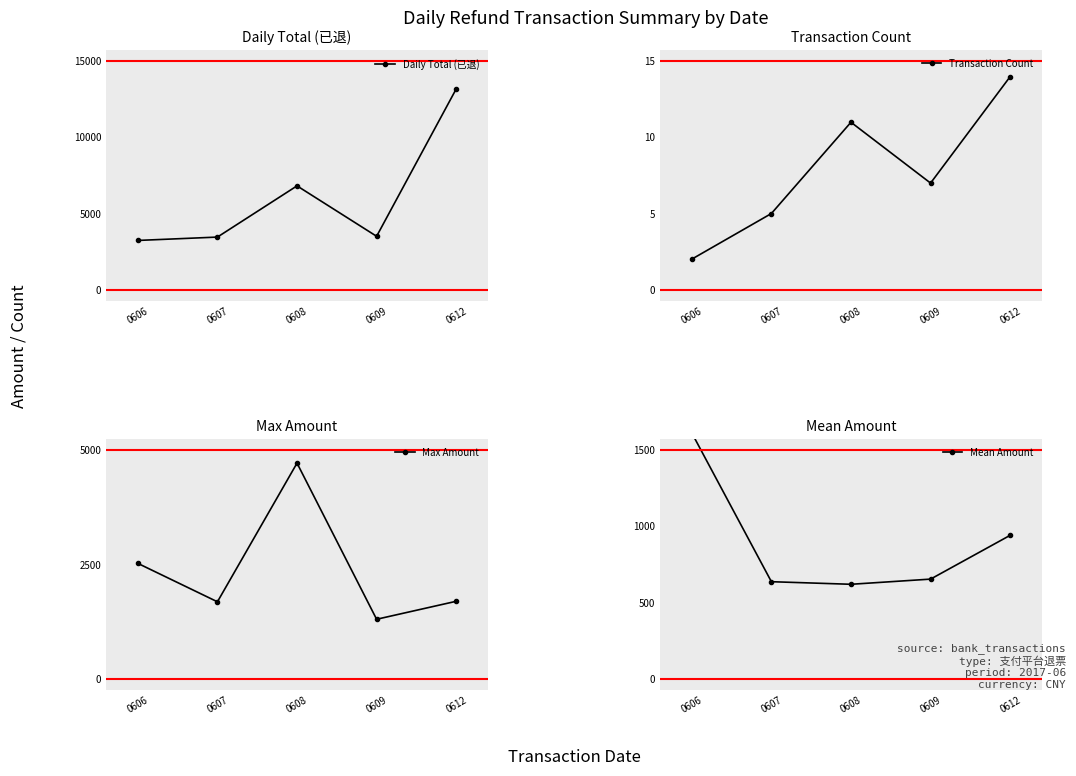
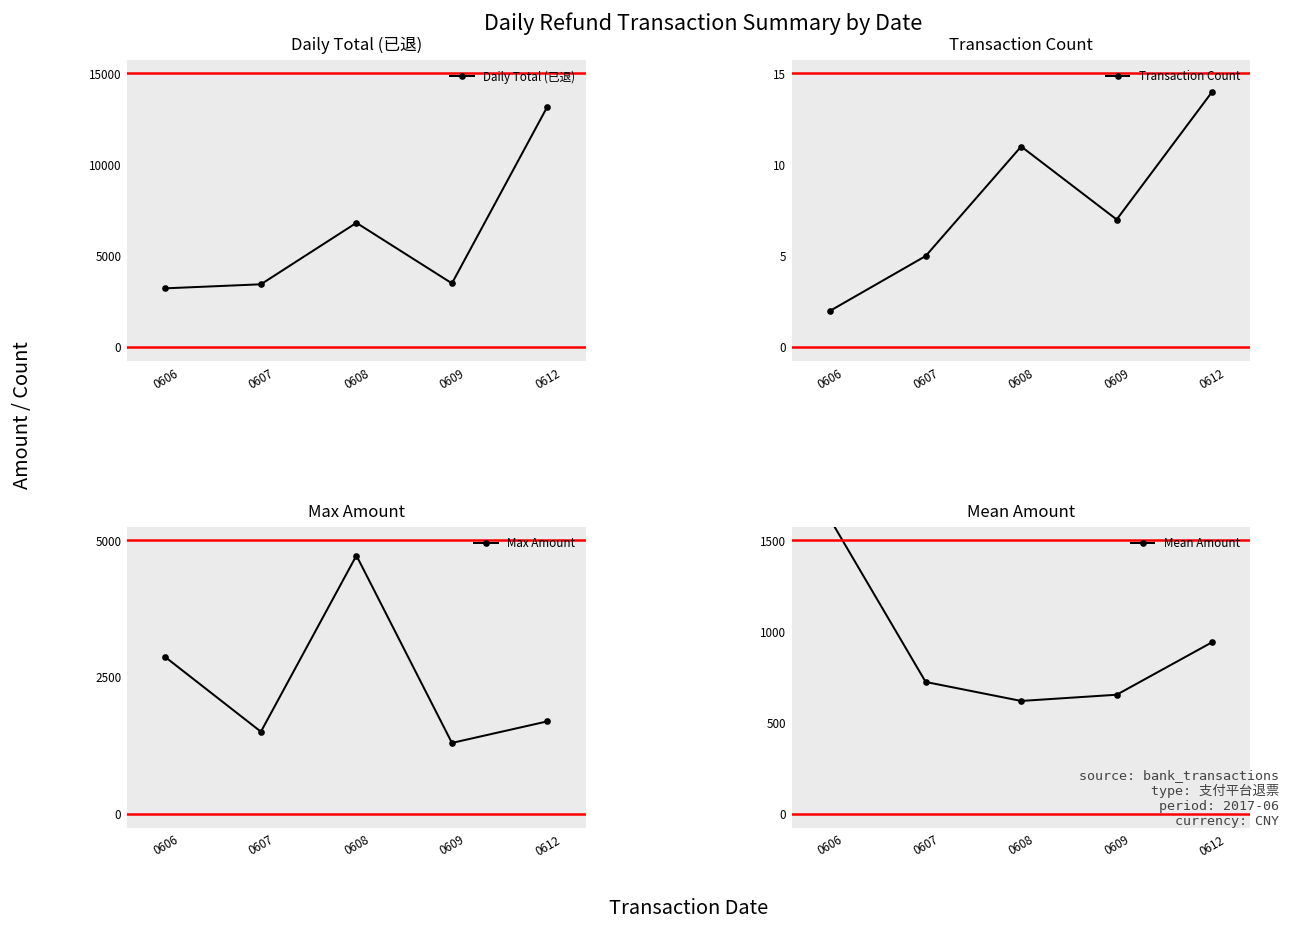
Max Amount, 0606: 2500 -> 2900
Max Amount, 0607: 1700 -> 1500
Mean Amount, 0607: 640 -> 720
